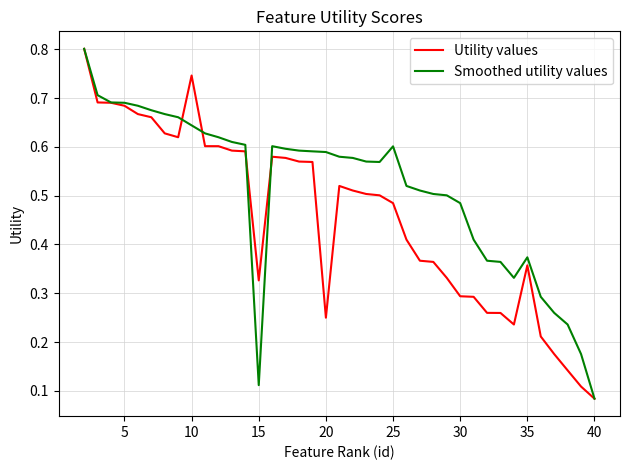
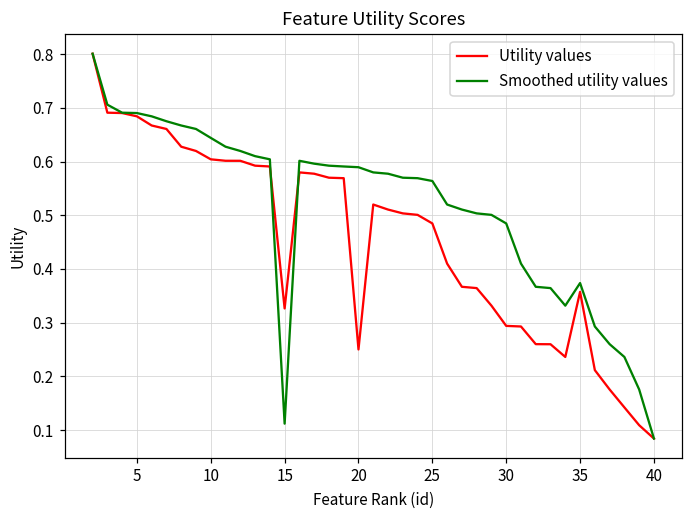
Utility values, 10: 0.75 -> 0.60
Smoothed utility values, 25: 0.60 -> 0.56
